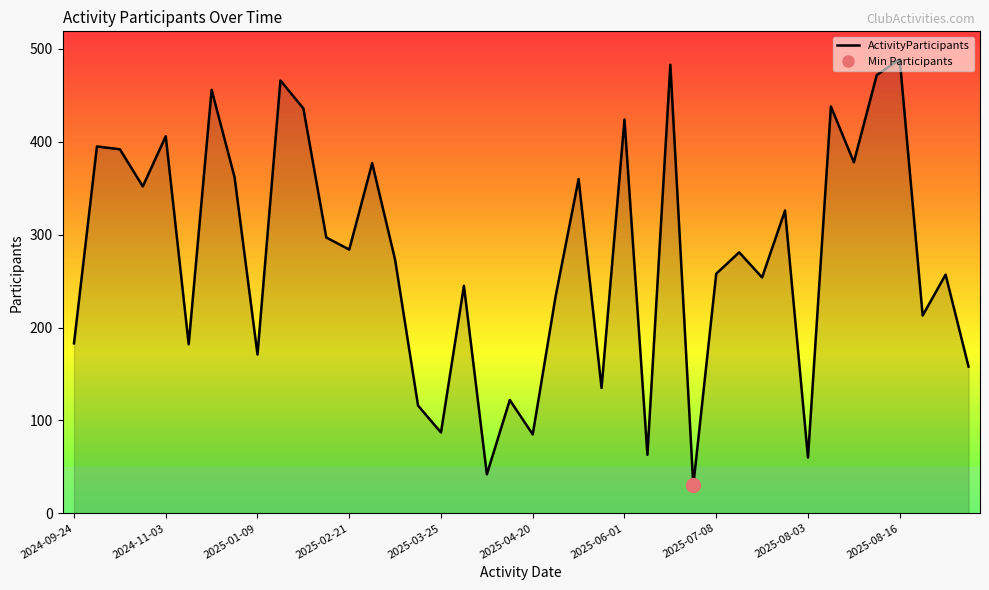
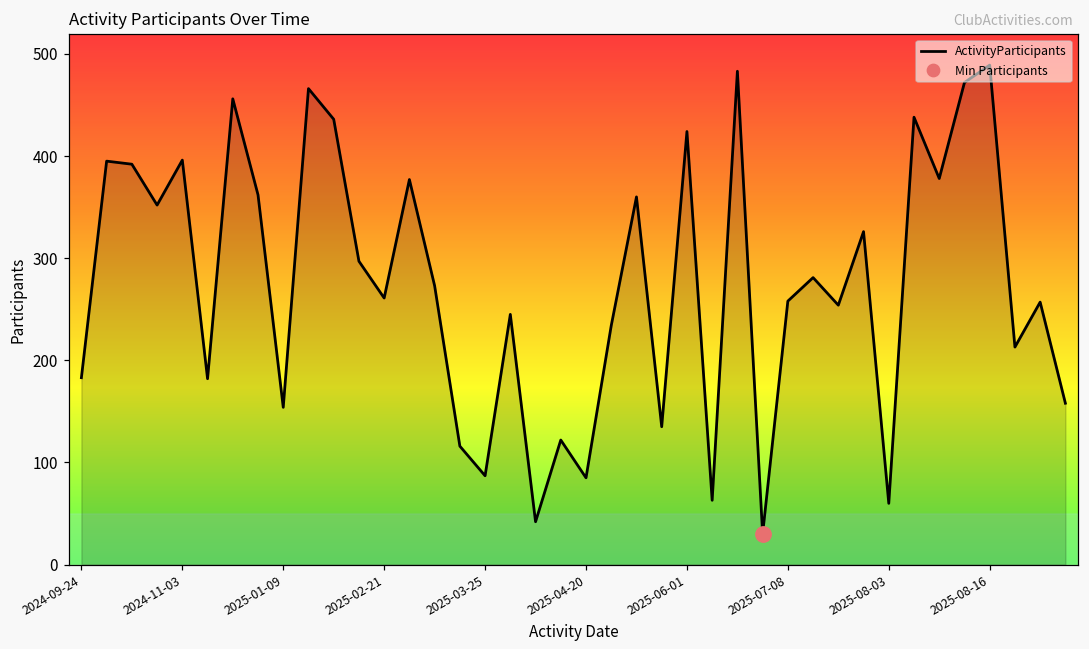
ActivityParticipants, 2024-11-03: 410 -> 400
ActivityParticipants, 2025-01-09: 170 -> 150
ActivityParticipants, 2025-02-21: 280 -> 260
